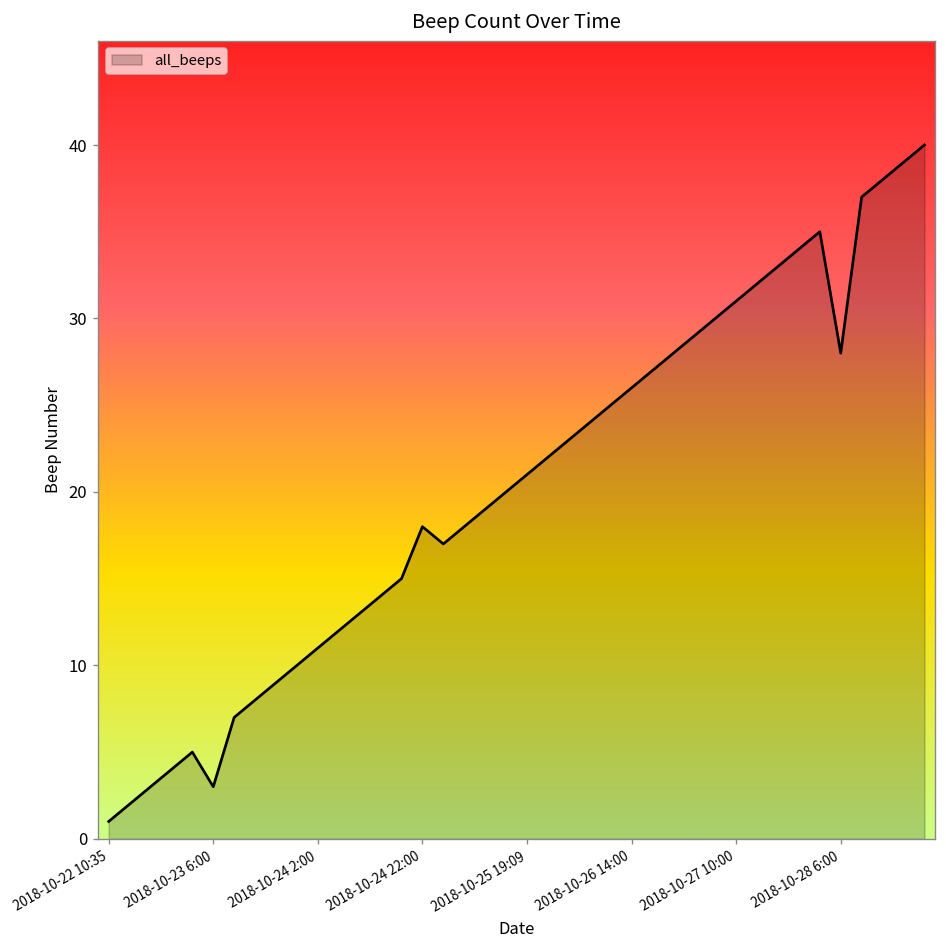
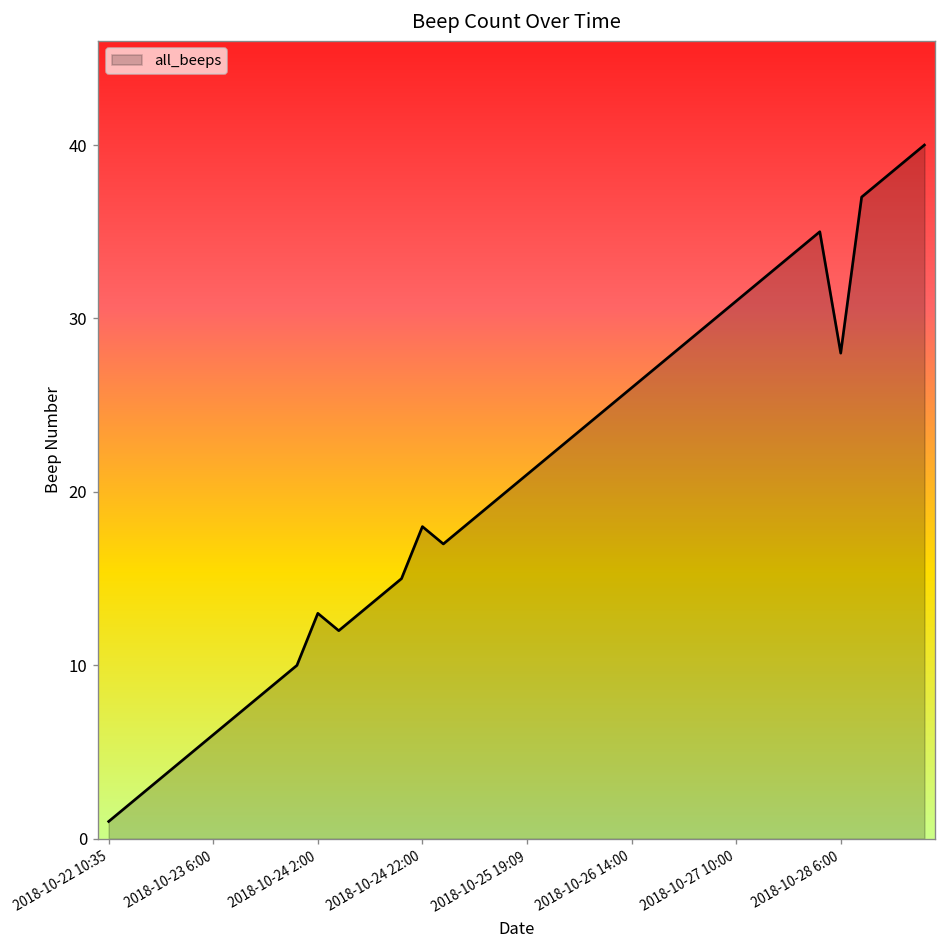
2018-10-23 6:00: 3 -> 6
2018-10-24 2:00: 11 -> 13
